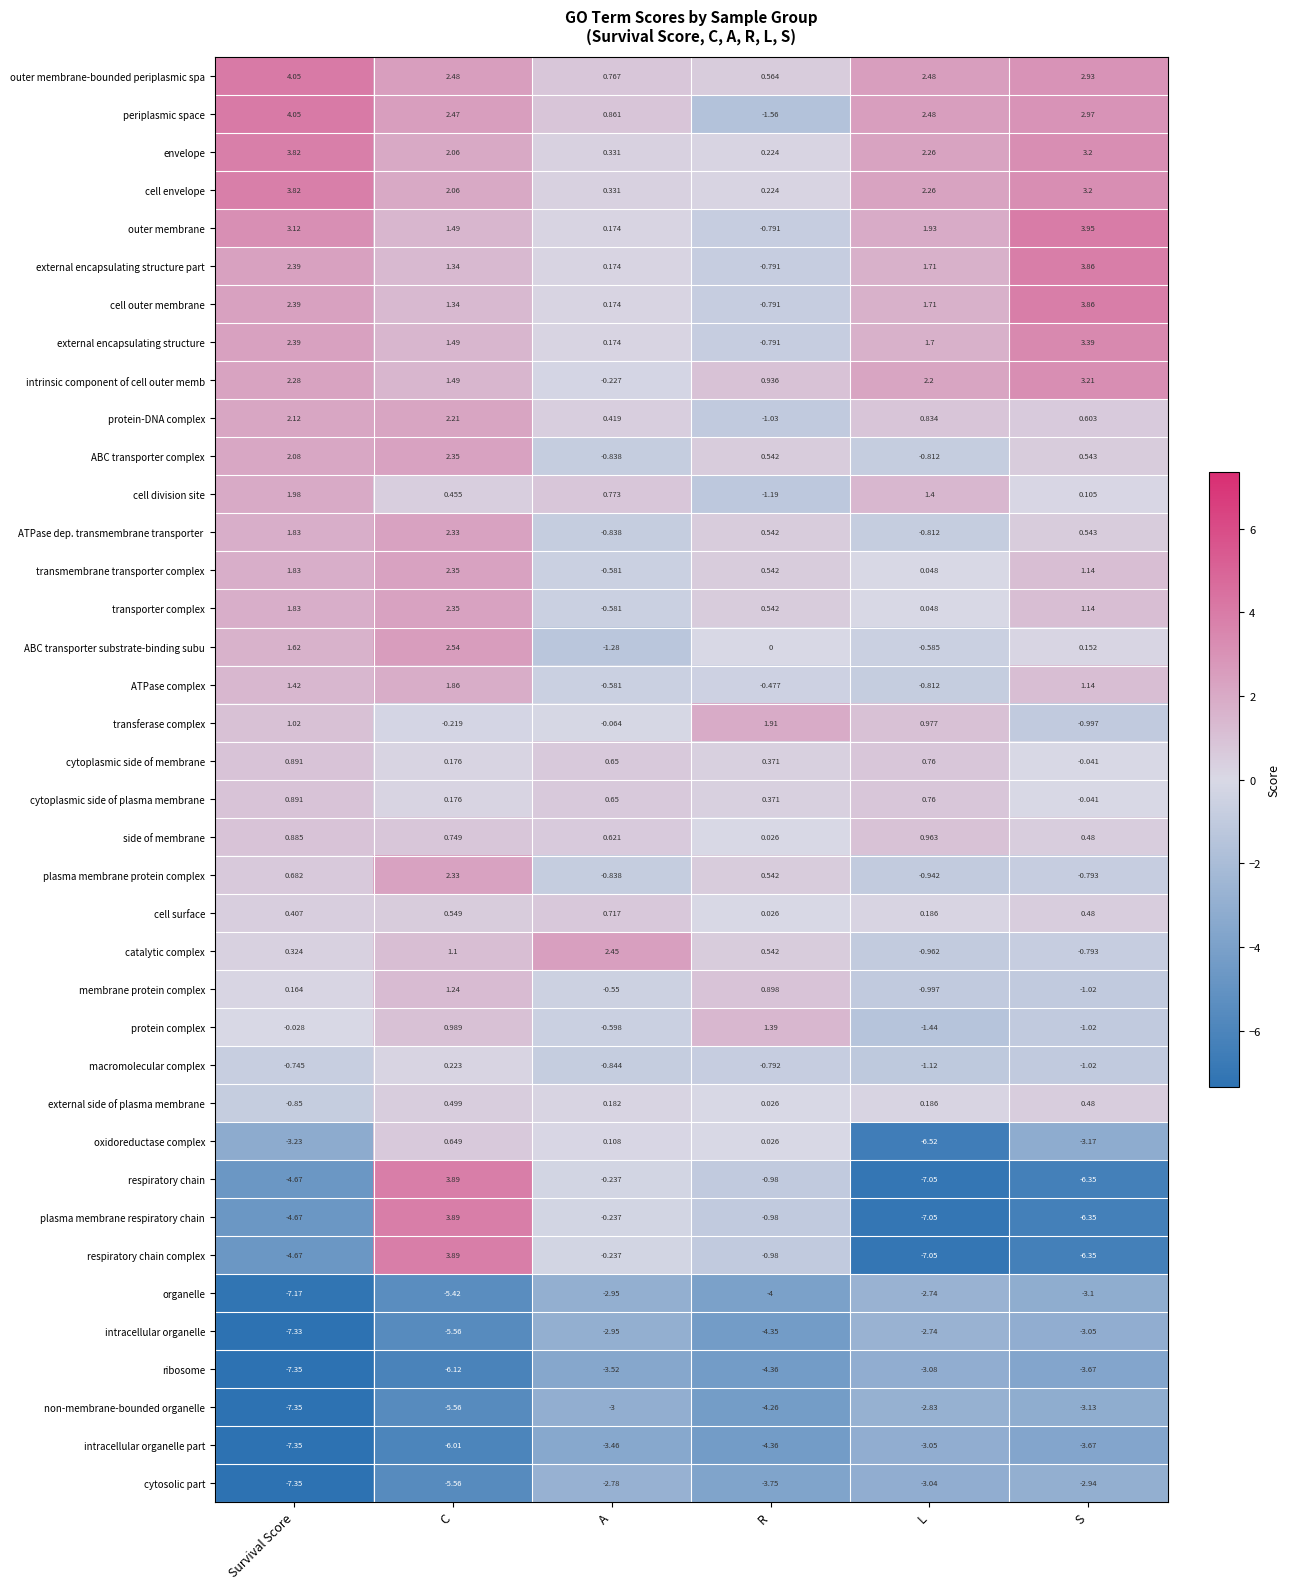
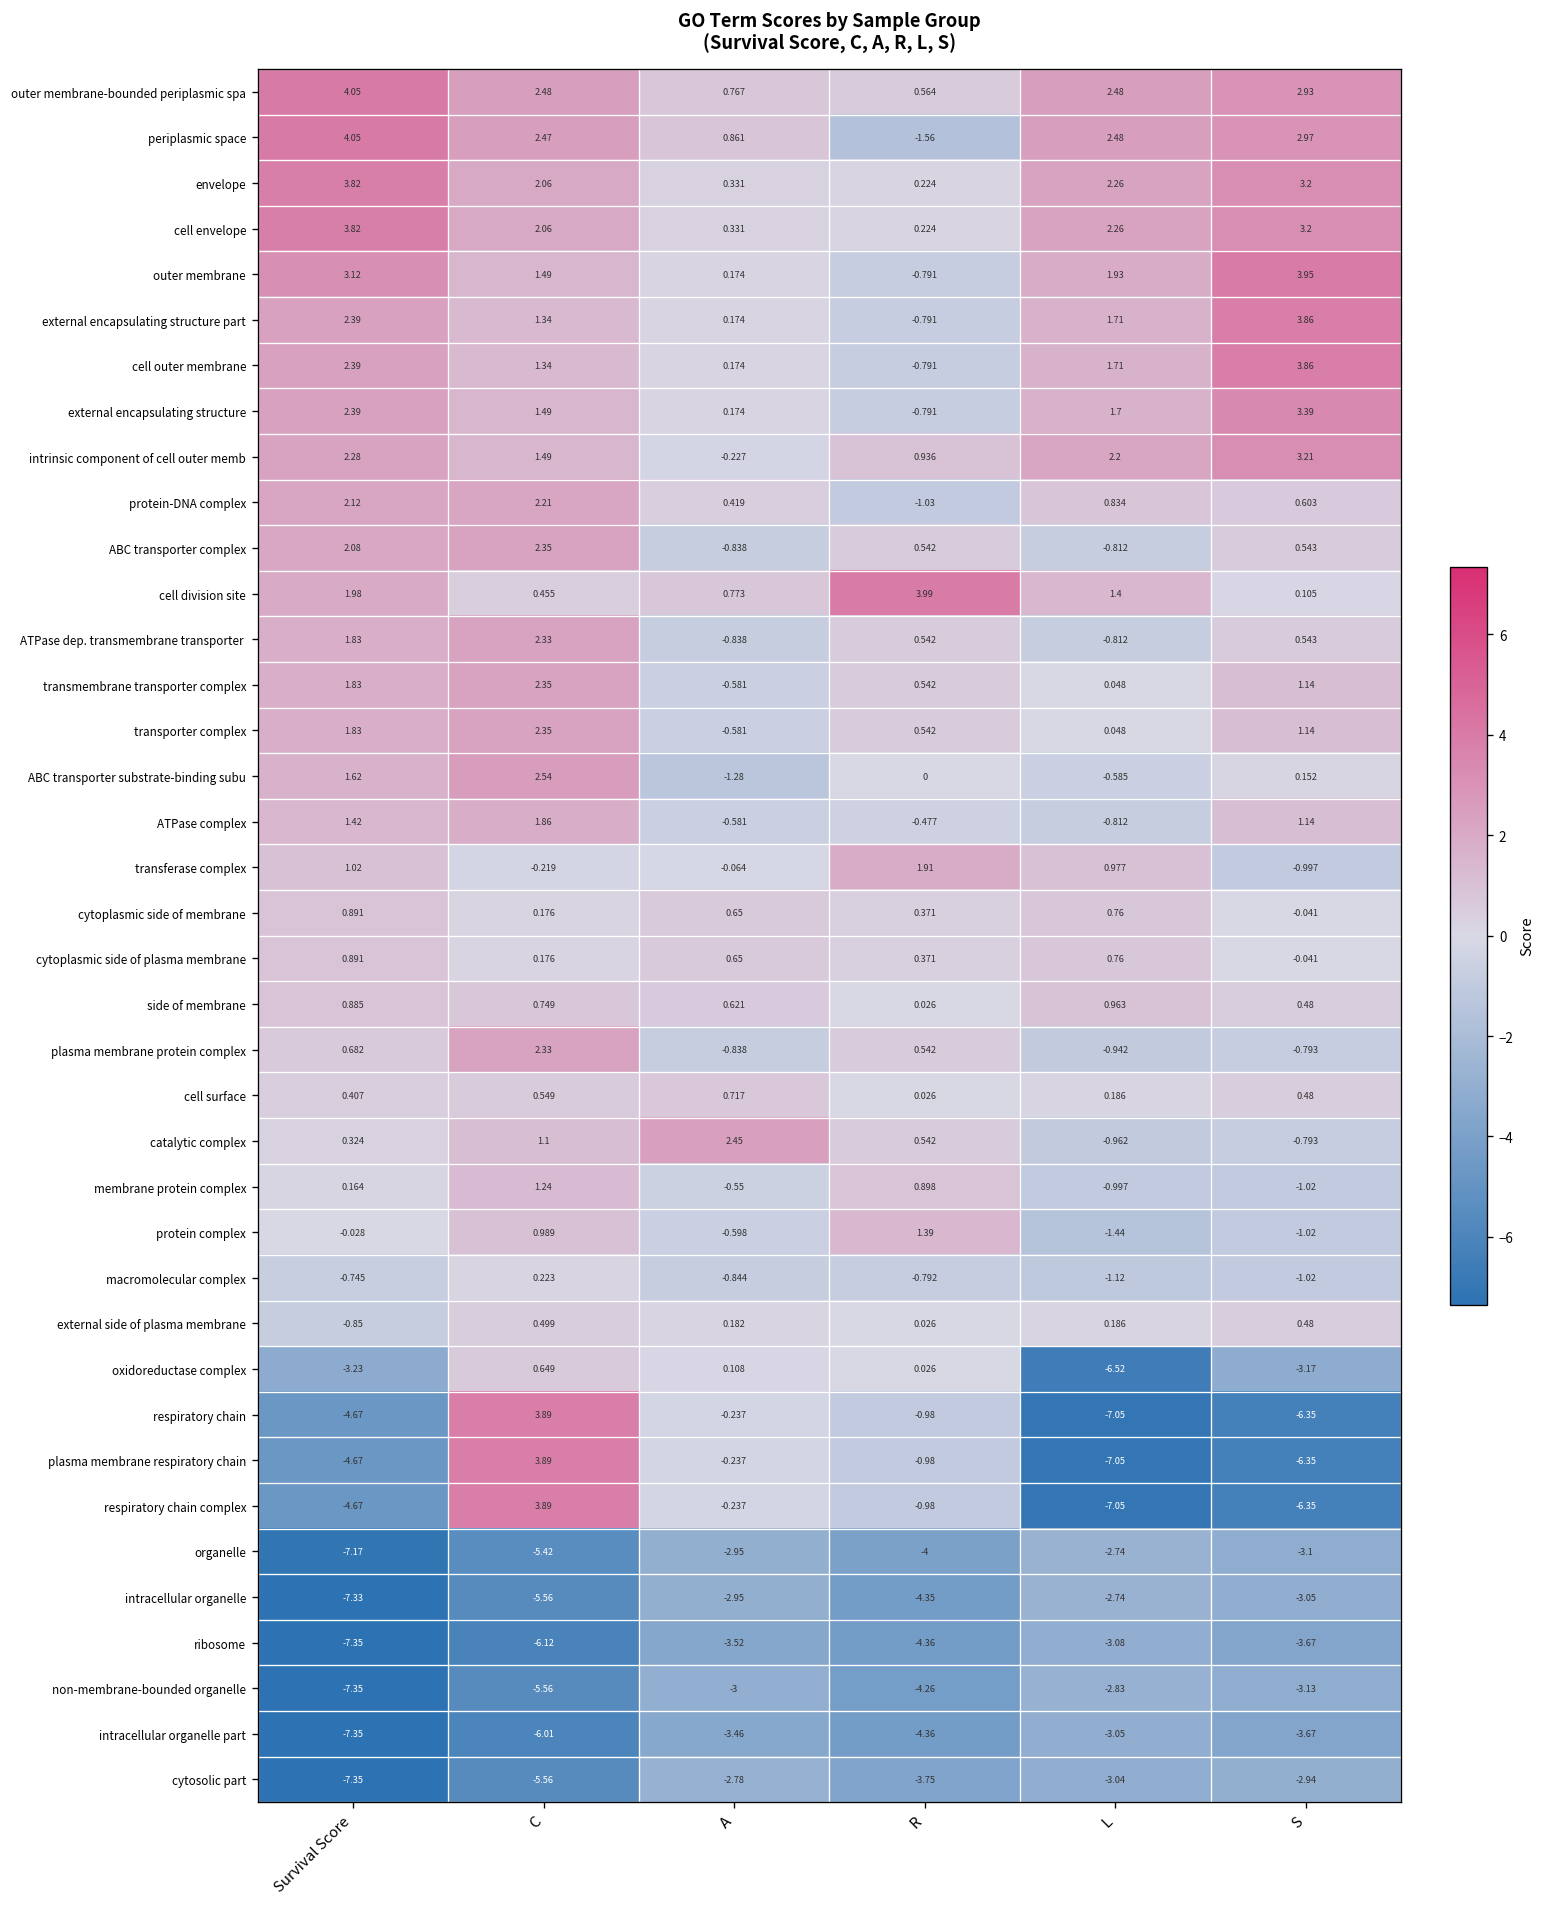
cell division site, R: -1.19 -> 3.99
